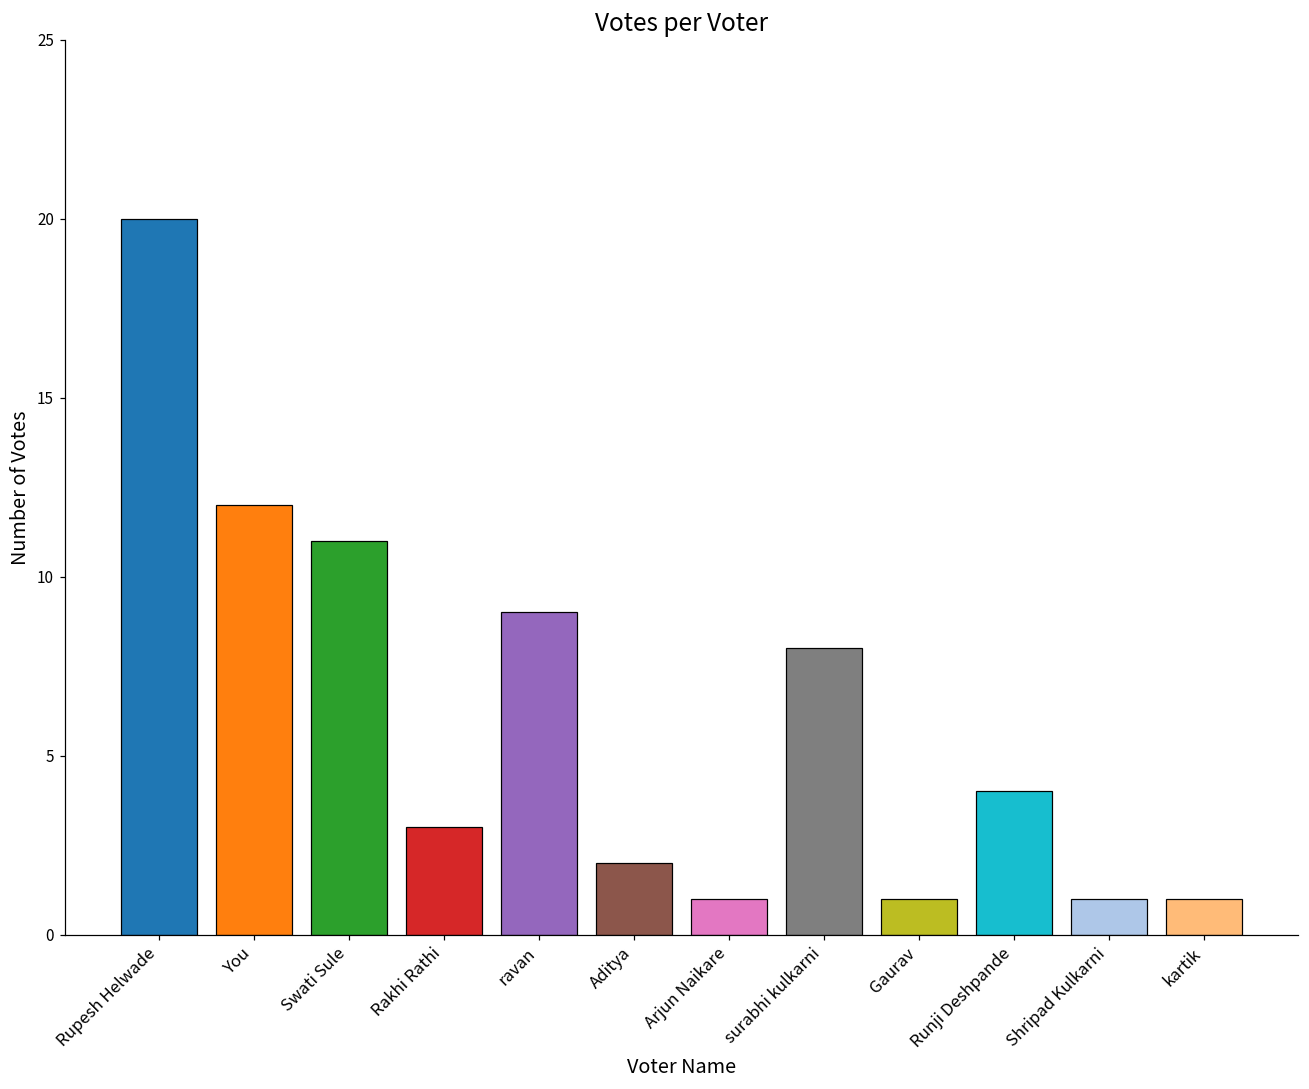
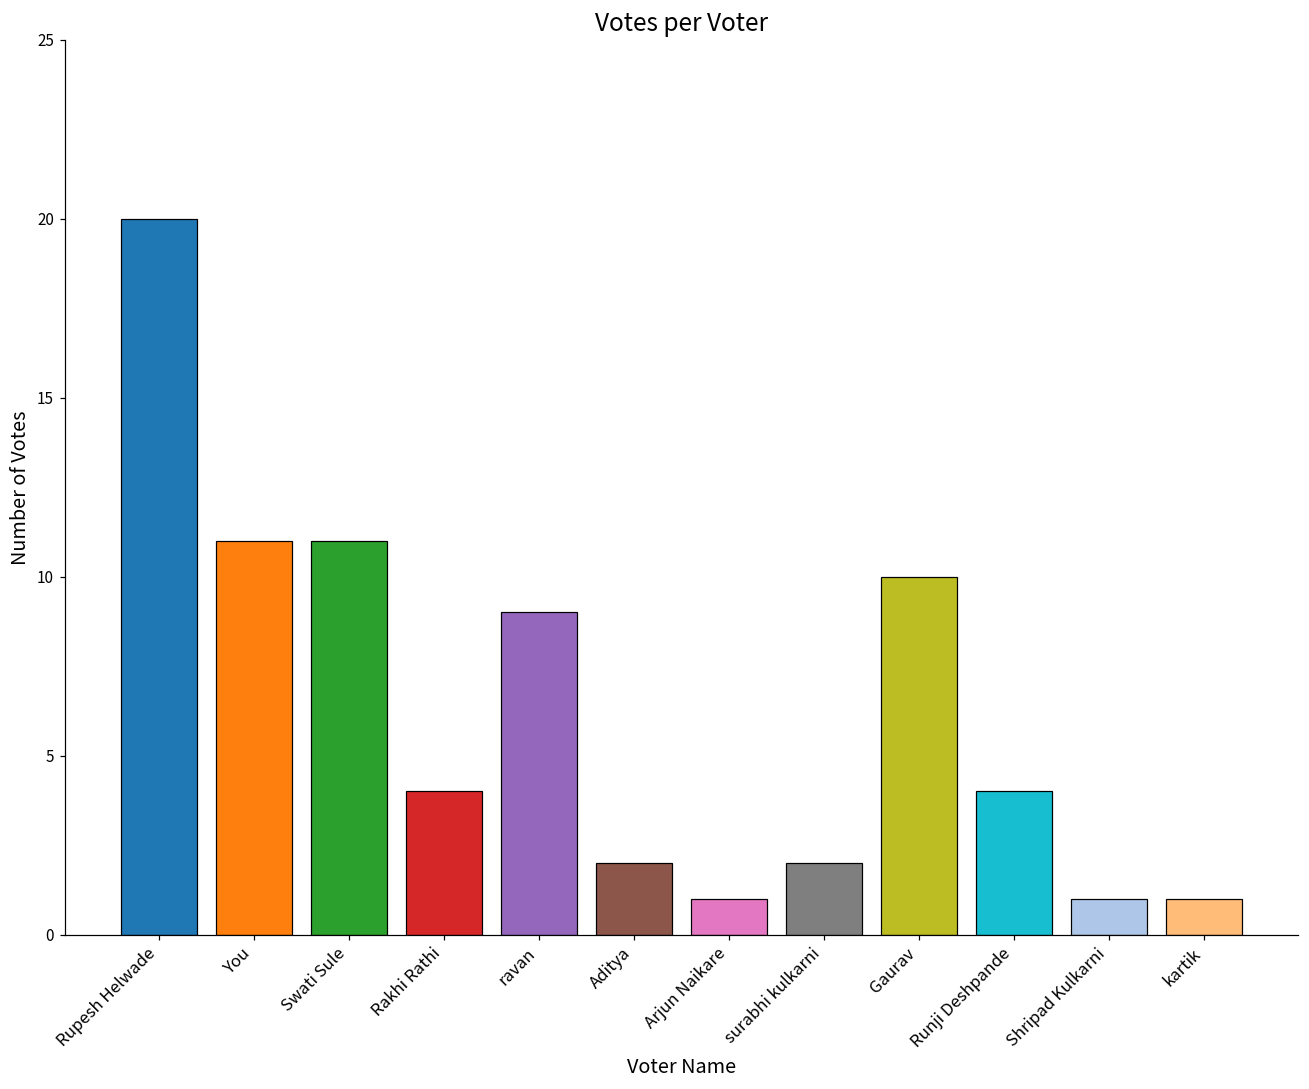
You: 12 -> 11
Rakhi Rathi: 3 -> 4
surabhi kulkarni: 8 -> 2
Gaurav: 1 -> 10
